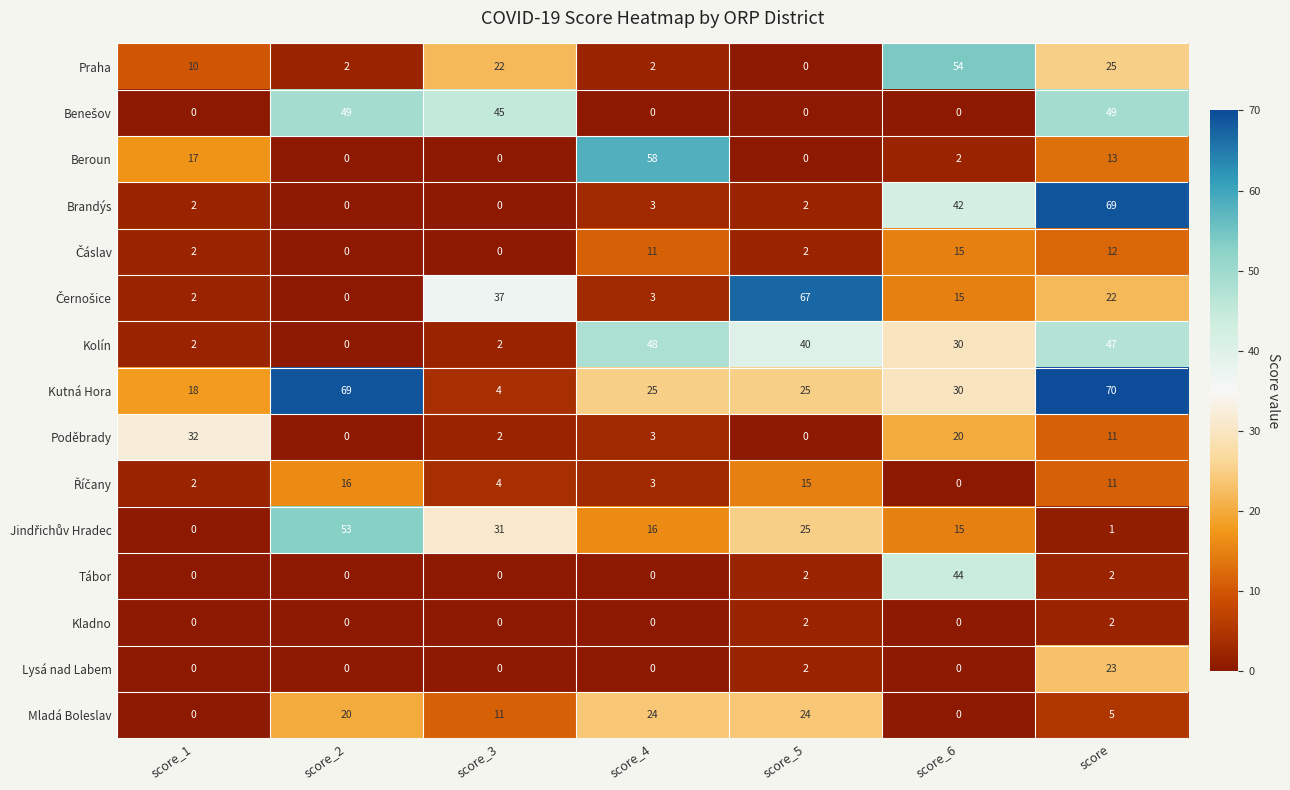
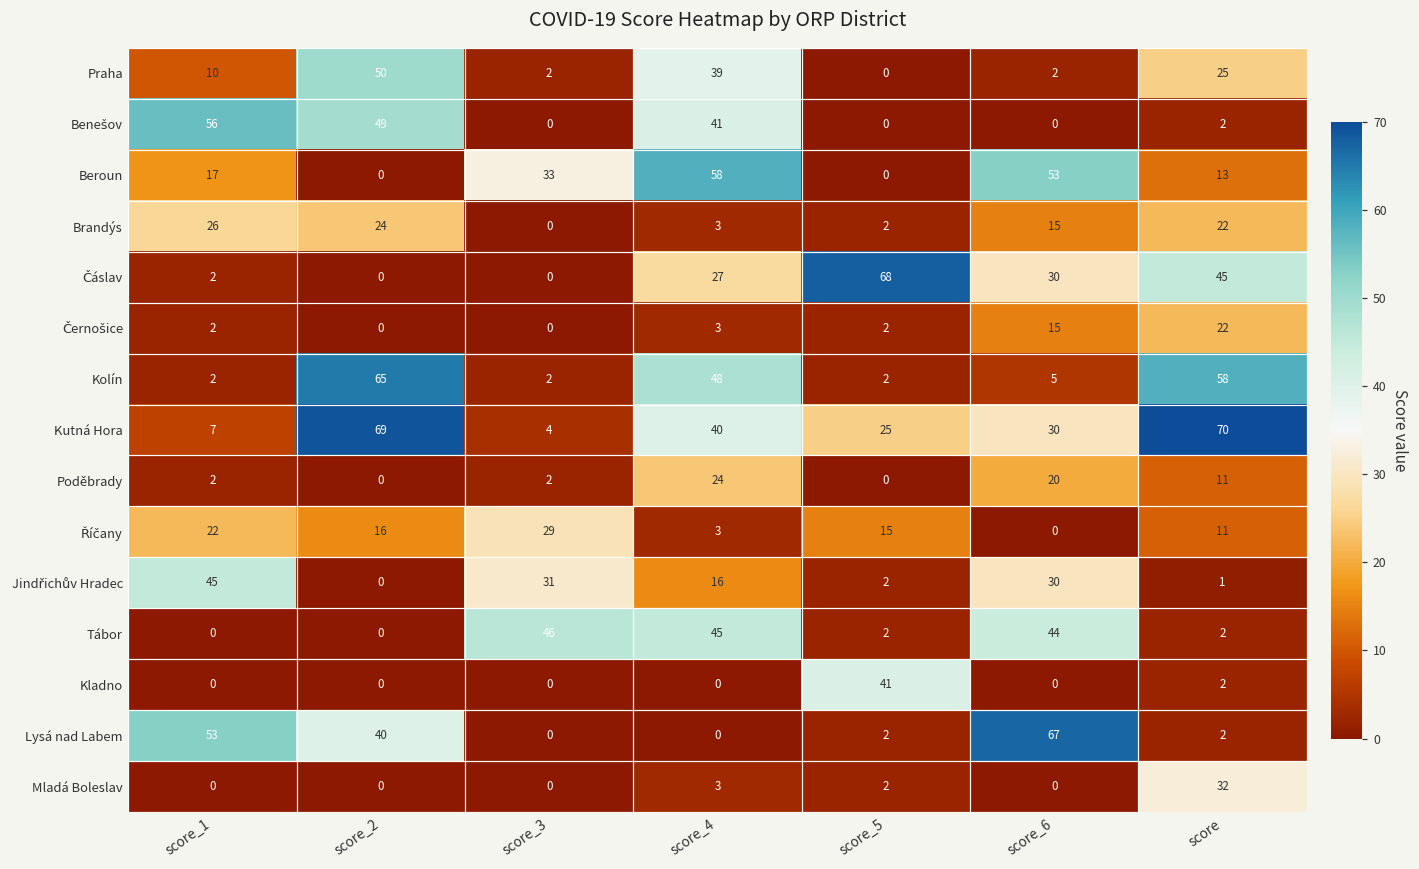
Praha, score_2: 2 -> 50
Praha, score_3: 22 -> 2
Praha, score_4: 2 -> 39
Praha, score_6: 54 -> 2
Benešov, score_1: 0 -> 56
Benešov, score_3: 45 -> 0
Benešov, score_4: 0 -> 41
Benešov, score: 49 -> 2
Beroun, score_3: 0 -> 33
Beroun, score_6: 2 -> 53
Brandýs, score_1: 2 -> 26
Brandýs, score_2: 0 -> 24
Brandýs, score_6: 42 -> 15
Brandýs, score: 69 -> 22
Čáslav, score_4: 11 -> 27
Čáslav, score_5: 2 -> 68
Čáslav, score_6: 15 -> 30
Čáslav, score: 12 -> 45
Černošice, score_3: 37 -> 0
Černošice, score_5: 67 -> 2
Kolín, score_2: 0 -> 65
Kolín, score_5: 40 -> 2
Kolín, score_6: 30 -> 5
Kolín, score: 47 -> 58
Kutná Hora, score_1: 18 -> 7
Kutná Hora, score_4: 25 -> 40
Poděbrady, score_1: 32 -> 2
Poděbrady, score_4: 3 -> 24
Říčany, score_1: 2 -> 22
Říčany, score_3: 4 -> 29
Jindřichův Hradec, score_1: 0 -> 45
Jindřichův Hradec, score_2: 53 -> 0
Jindřichův Hradec, score_5: 25 -> 2
Jindřichův Hradec, score_6: 15 -> 30
Tábor, score_3: 0 -> 46
Tábor, score_4: 0 -> 45
Kladno, score_5: 2 -> 41
Lysá nad Labem, score_1: 0 -> 53
Lysá nad Labem, score_2: 0 -> 40
Lysá nad Labem, score_6: 0 -> 67
Lysá nad Labem, score: 23 -> 2
Mladá Boleslav, score_2: 20 -> 0
Mladá Boleslav, score_3: 11 -> 0
Mladá Boleslav, score_4: 24 -> 3
Mladá Boleslav, score_5: 24 -> 2
Mladá Boleslav, score: 5 -> 32
